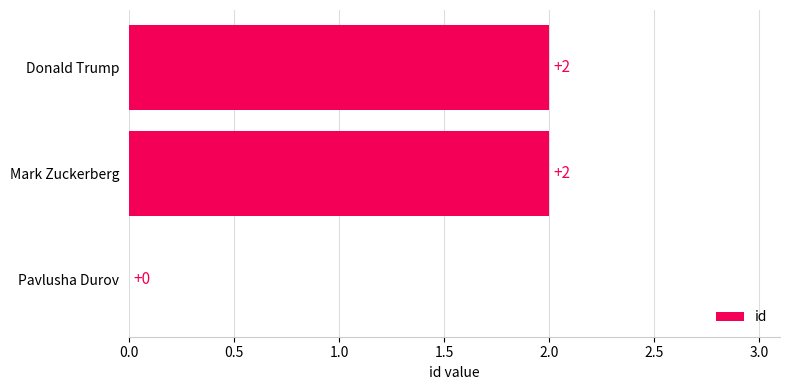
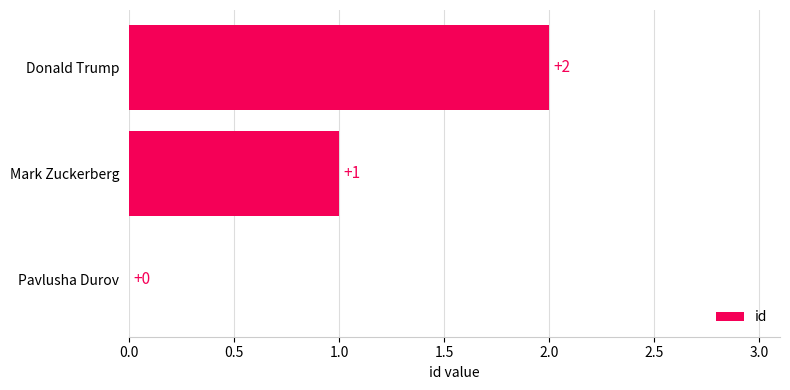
Mark Zuckerberg: +2 -> +1
